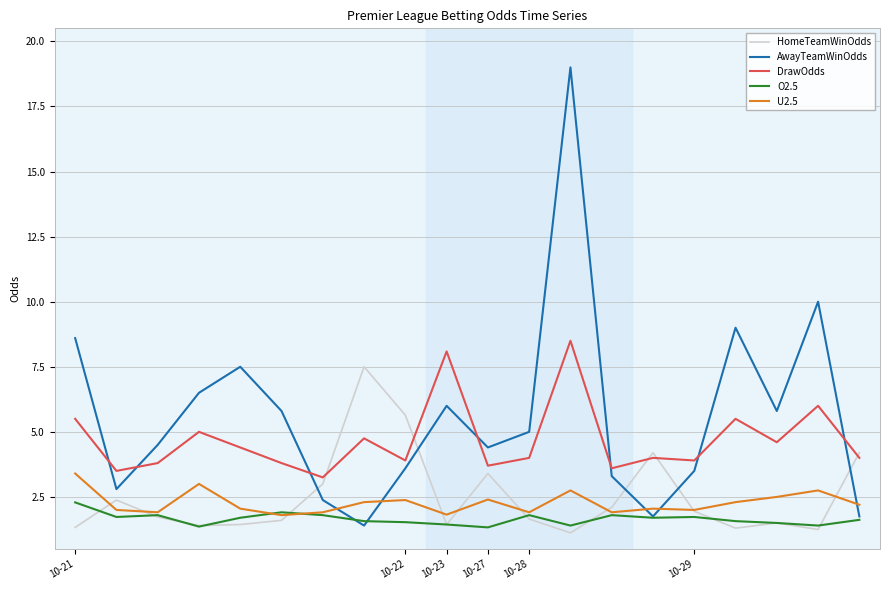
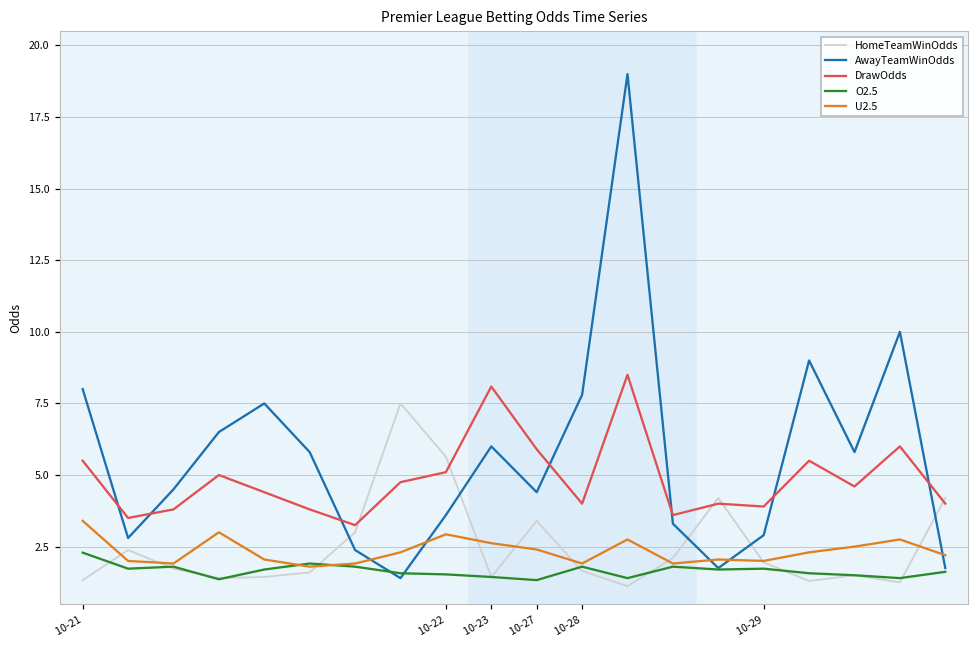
AwayTeamWinOdds, 10-21: 8.6 -> 8.0
DrawOdds, 10-22: 3.9 -> 5.1
U2.5, 10-22: 2.4 -> 2.9
U2.5, 10-23: 1.8 -> 2.6
DrawOdds, 10-27: 3.7 -> 5.9
AwayTeamWinOdds, 10-28: 5.0 -> 7.8
AwayTeamWinOdds, 10-29: 3.5 -> 2.9
